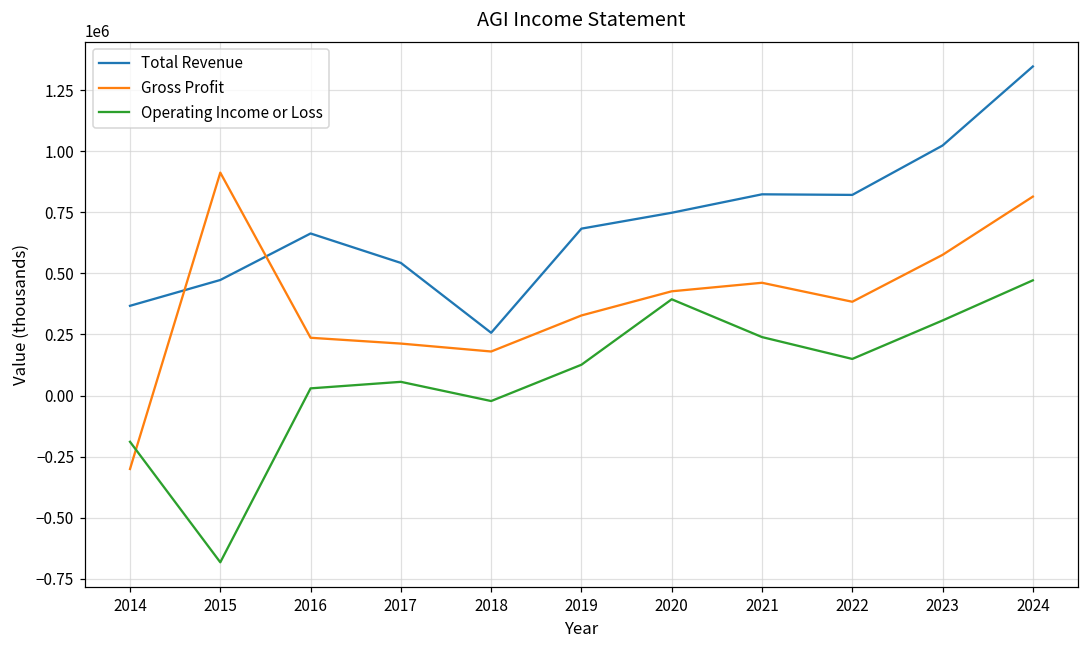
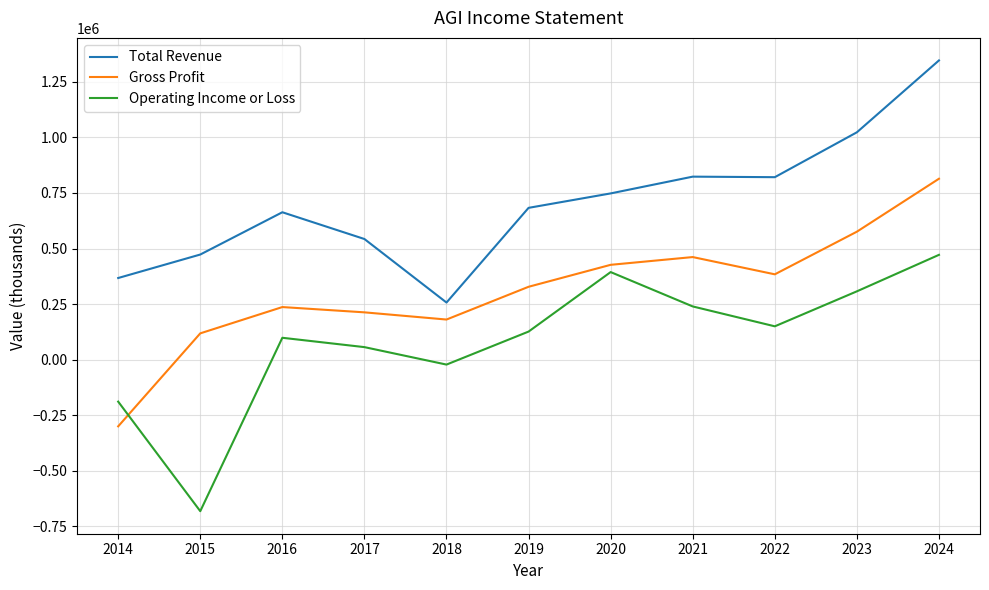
Gross Profit, 2015: 910000 -> 120000
Operating Income or Loss, 2016: 30000 -> 100000
